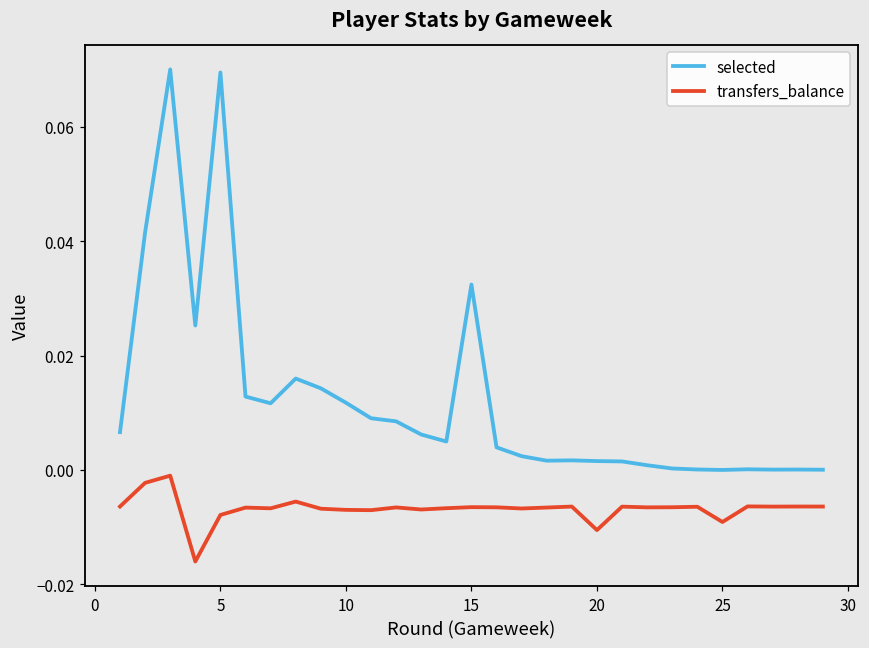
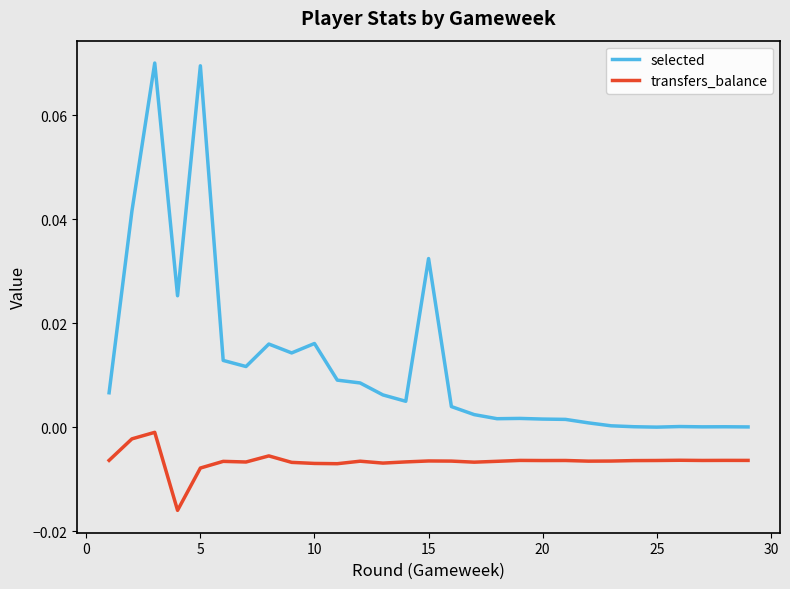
selected, 10: 0.012 -> 0.016
transfers_balance, 20: -0.011 -> -0.006
transfers_balance, 25: -0.009 -> -0.006
